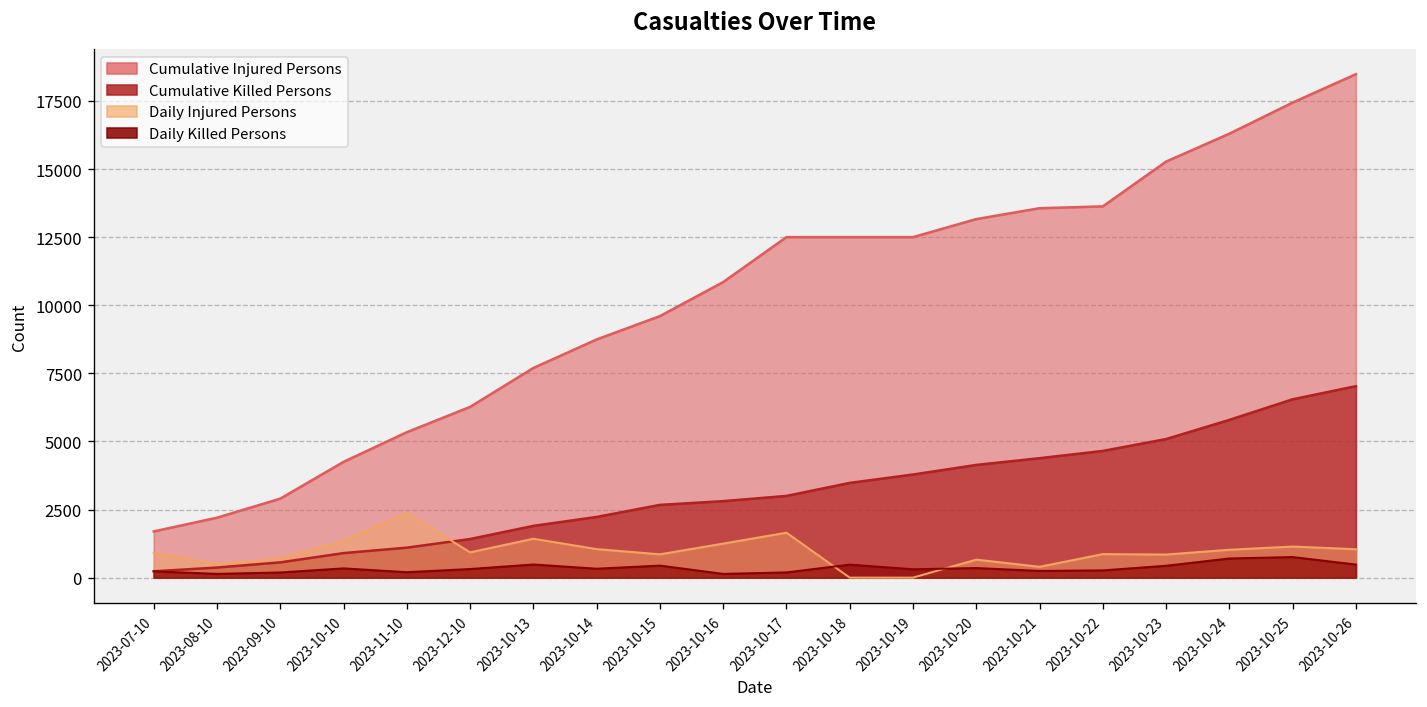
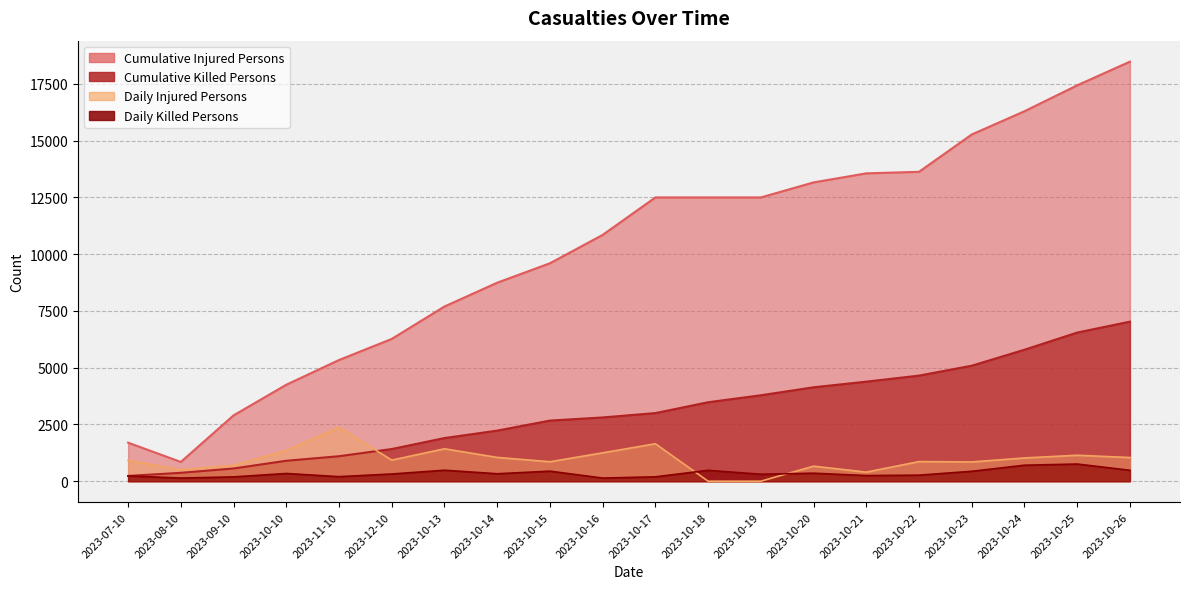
Cumulative Injured Persons, 2023-08-10: 2200 -> 800
